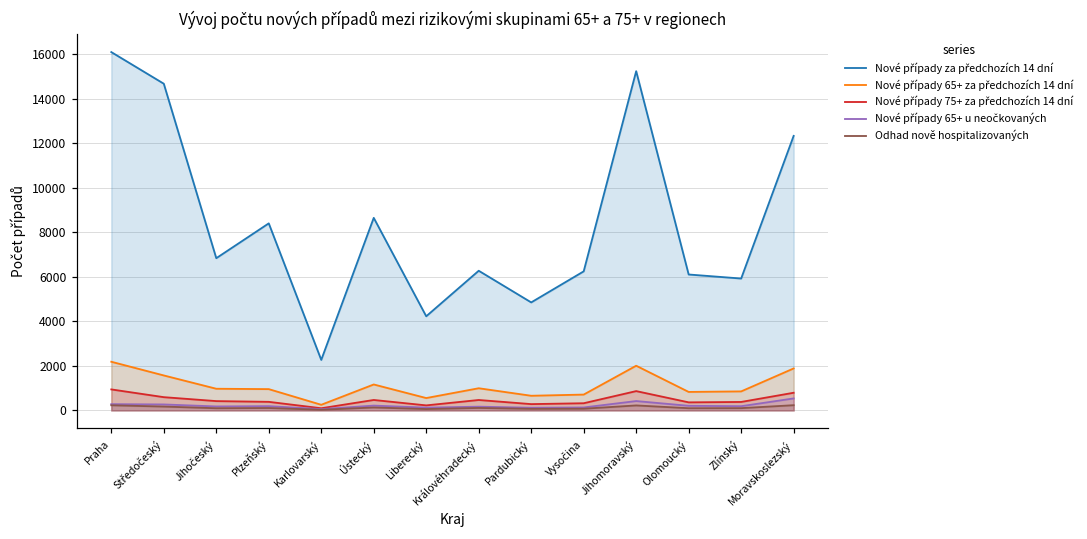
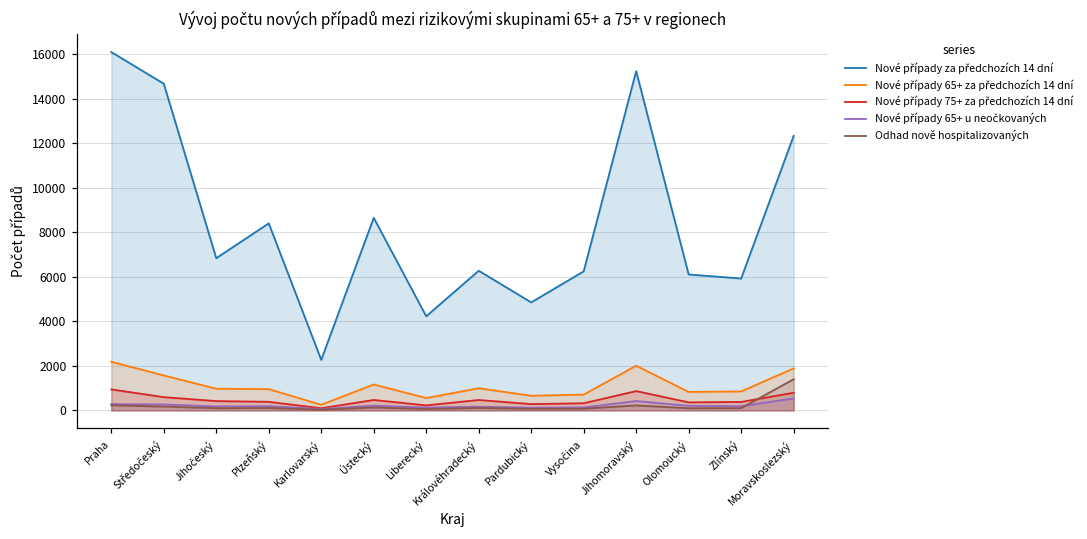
Odhad nově hospitalizovaných, Moravskoslezský: 200 -> 1400
